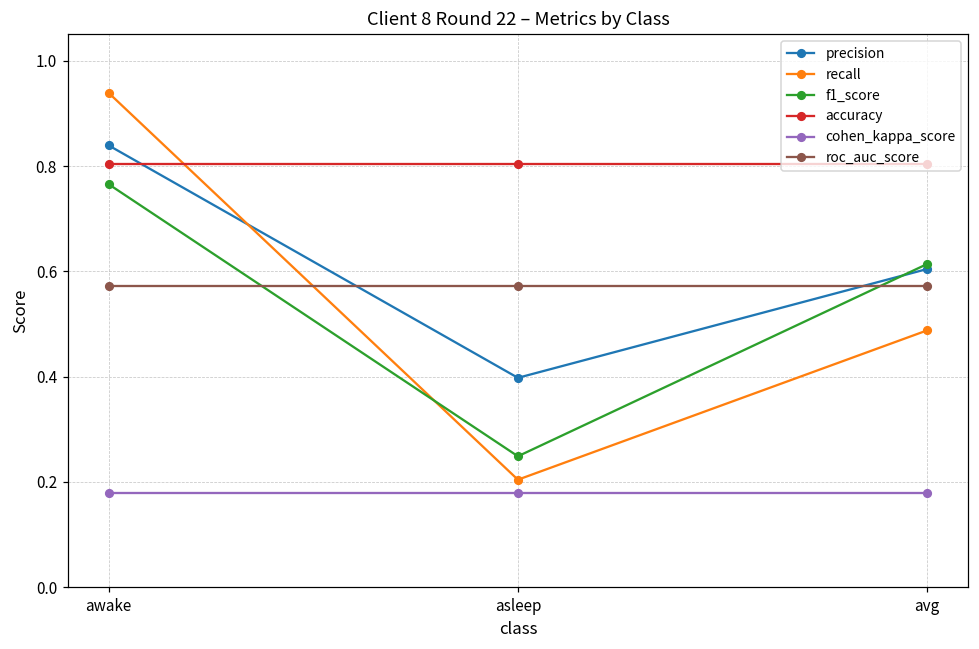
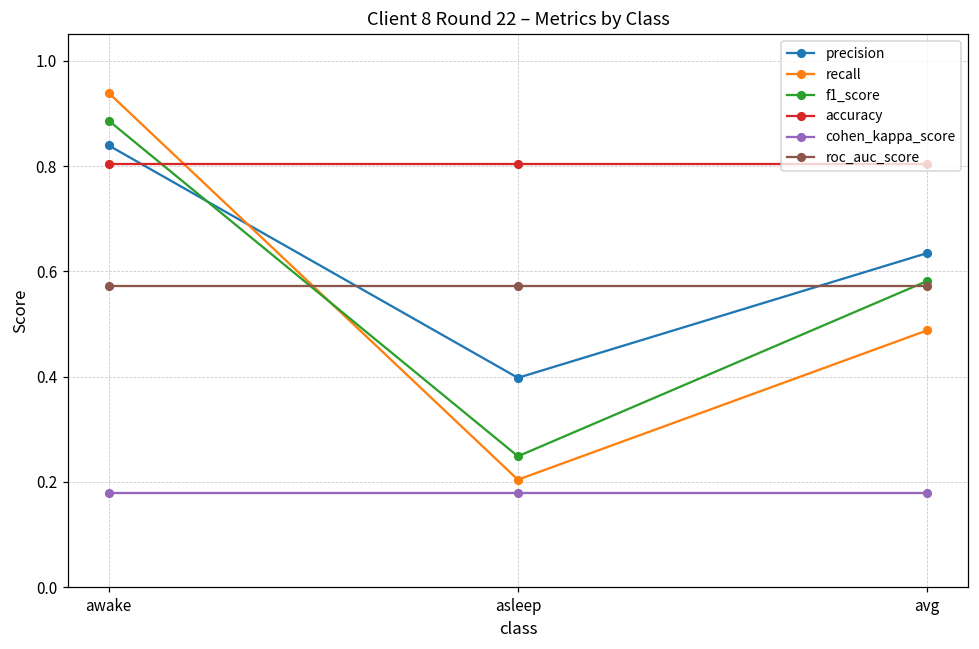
f1_score, awake: 0.77 -> 0.89
precision, avg: 0.60 -> 0.63
f1_score, avg: 0.61 -> 0.58
